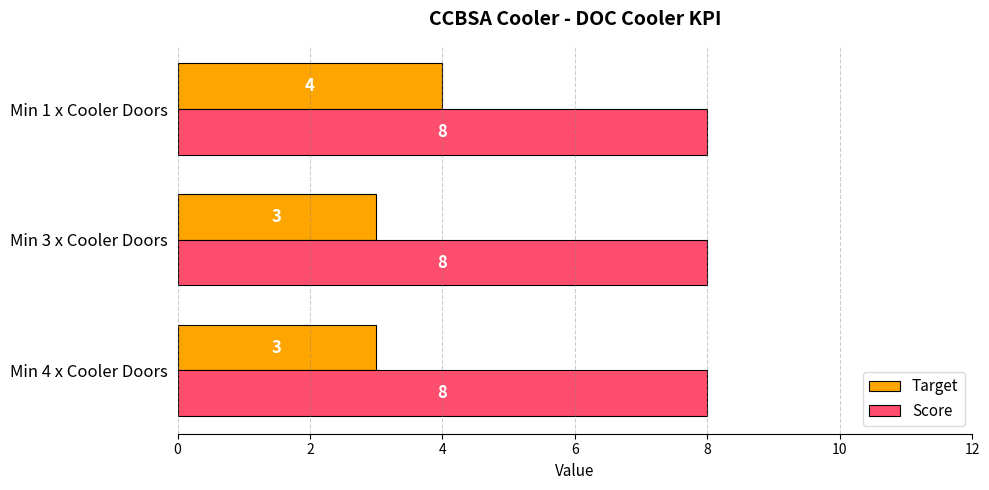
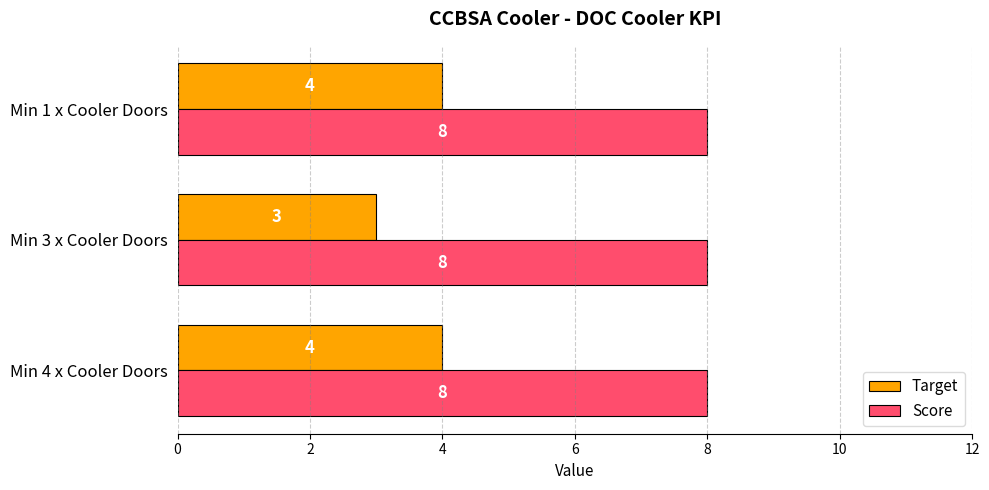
Target, Min 4 x Cooler Doors: 3 -> 4
